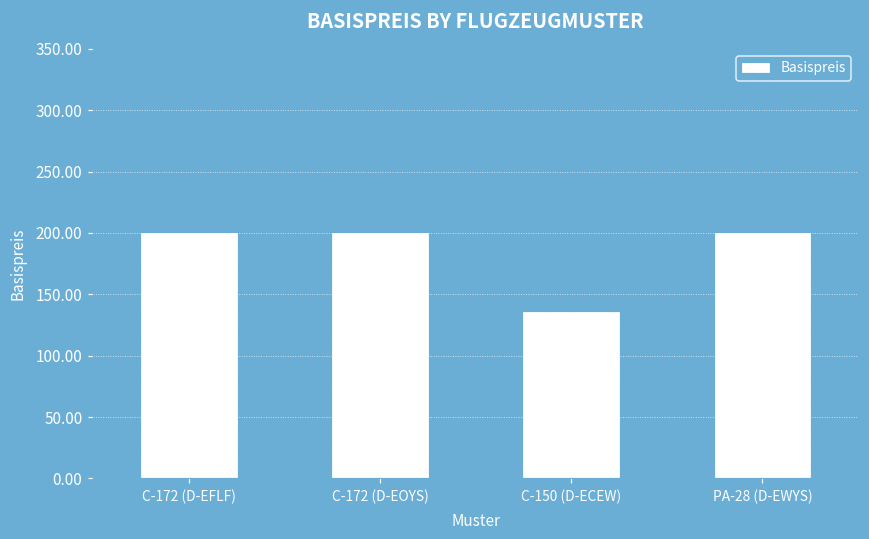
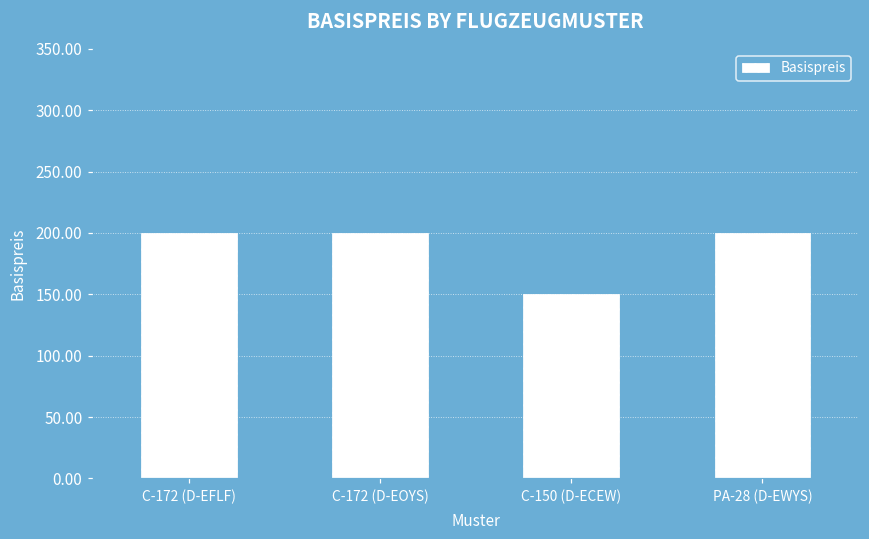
C-150 (D-ECEW): 136 -> 150
